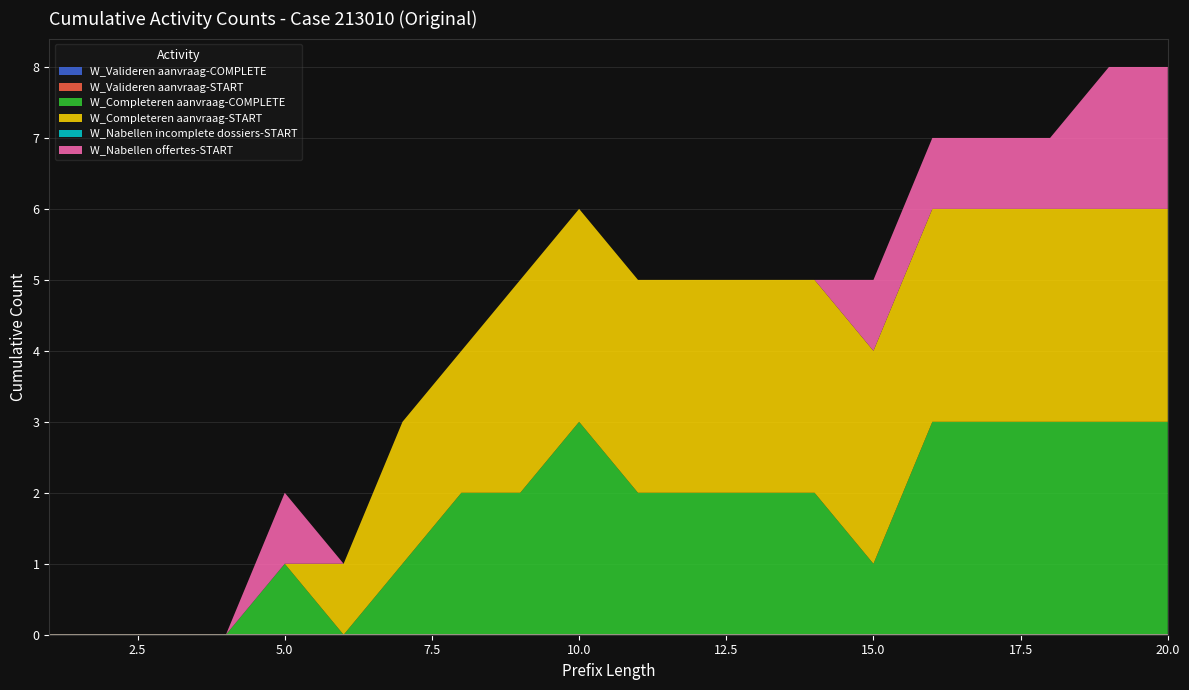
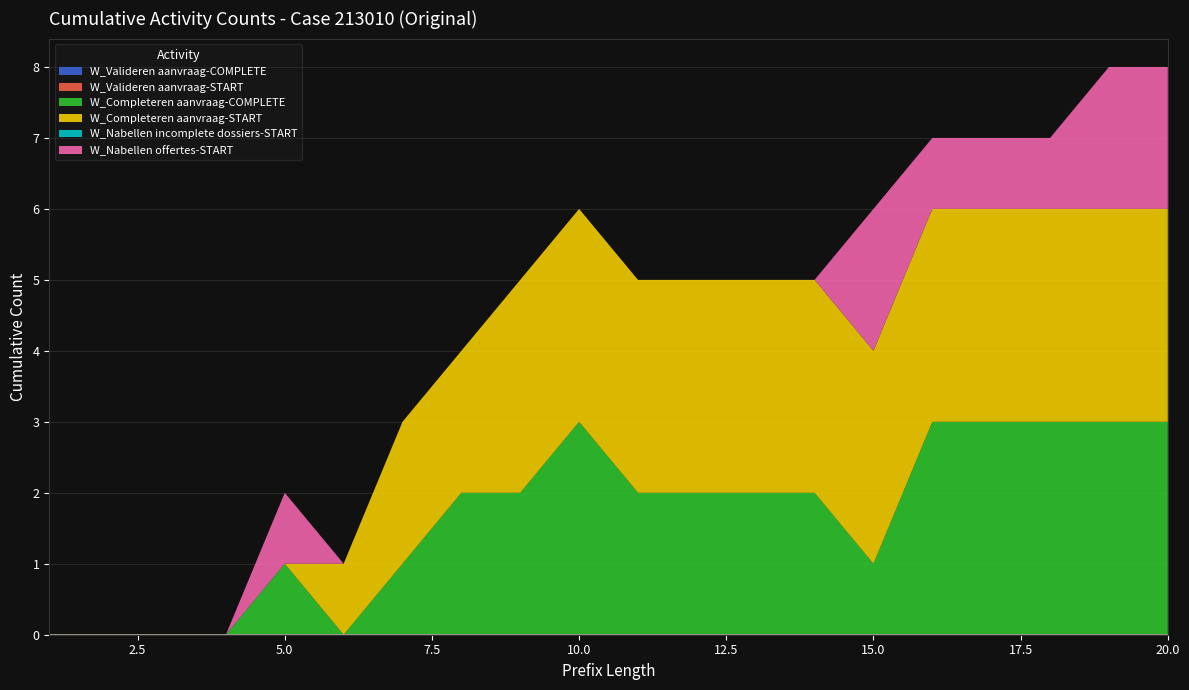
W_Nabellen offertes-START, 15.0: 1 -> 2
